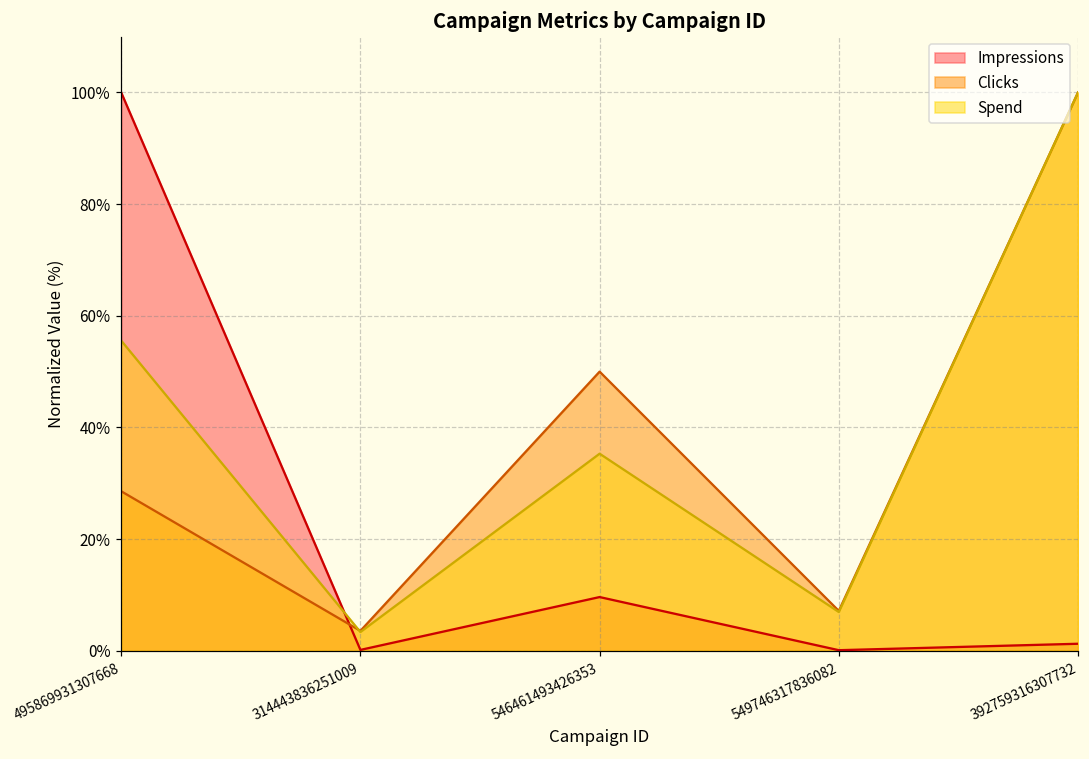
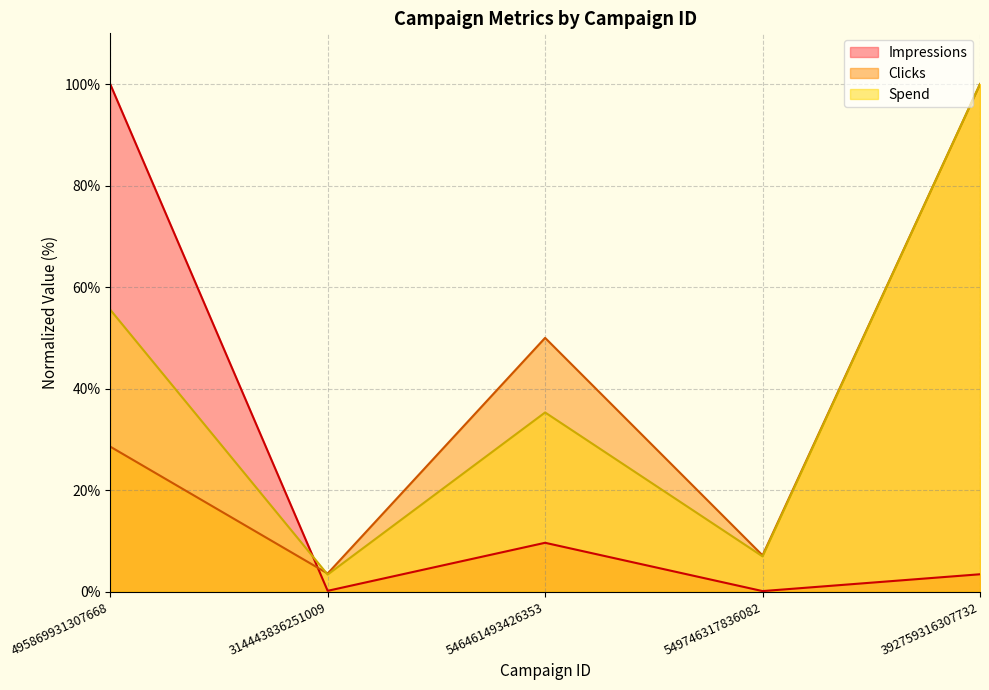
Impressions, 392759316307732: 1% -> 3%
